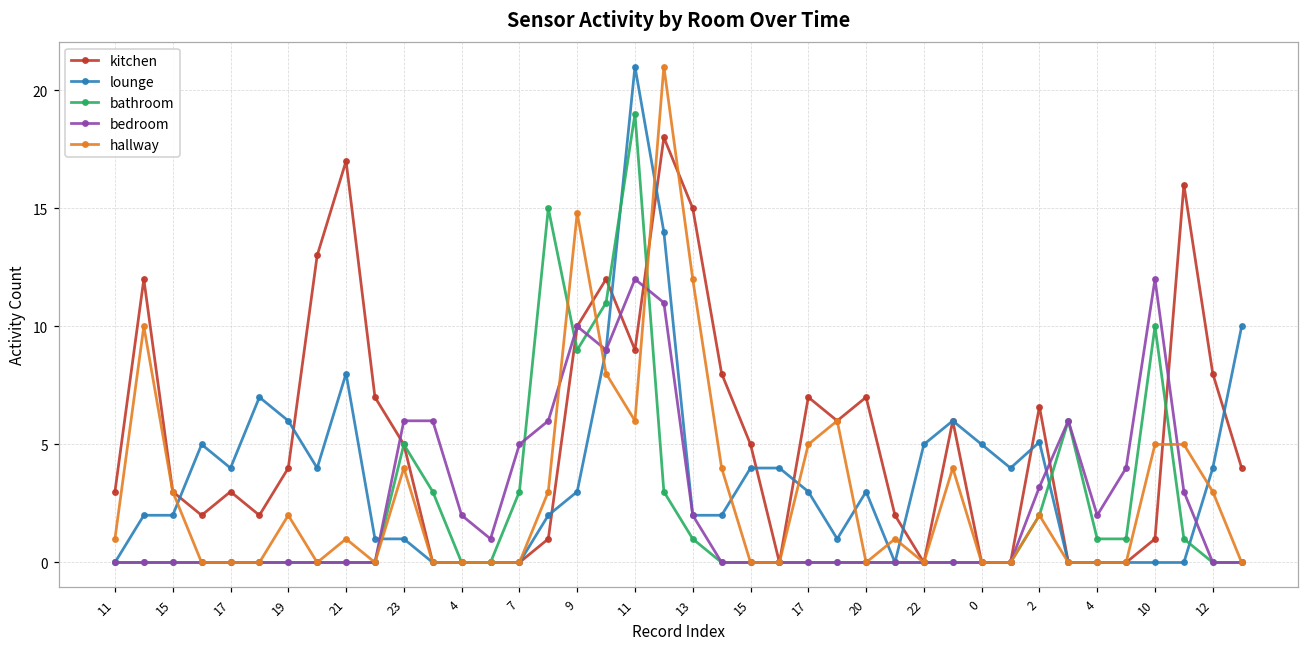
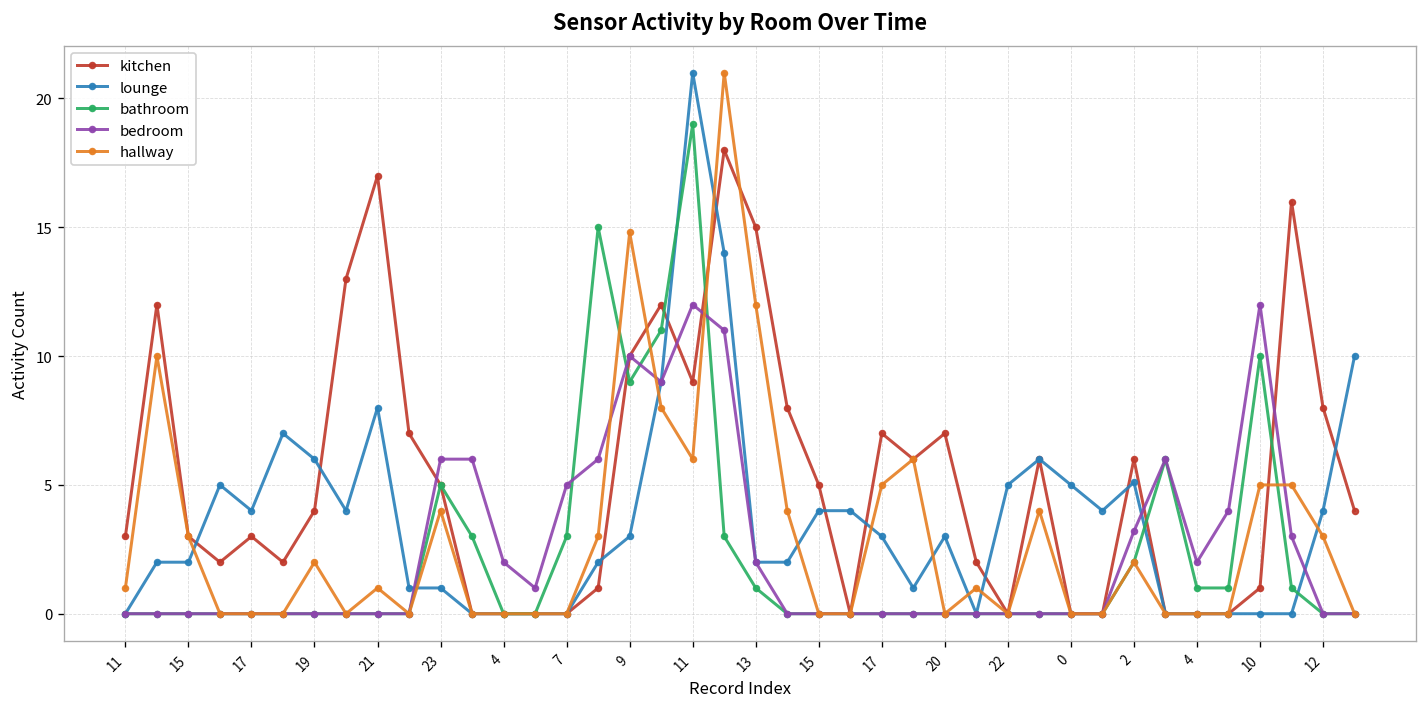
kitchen, 2: 6.6 -> 6.0
